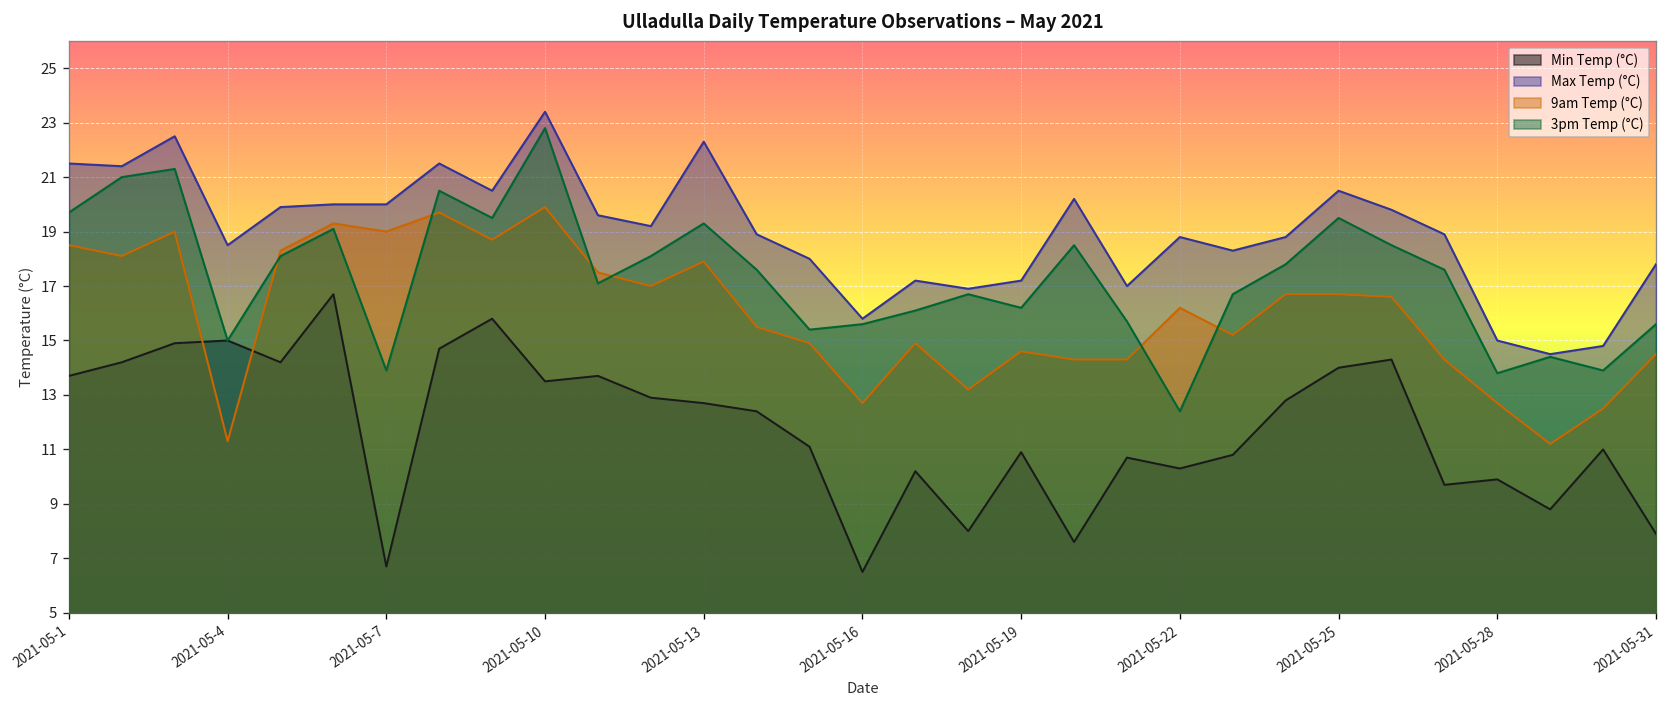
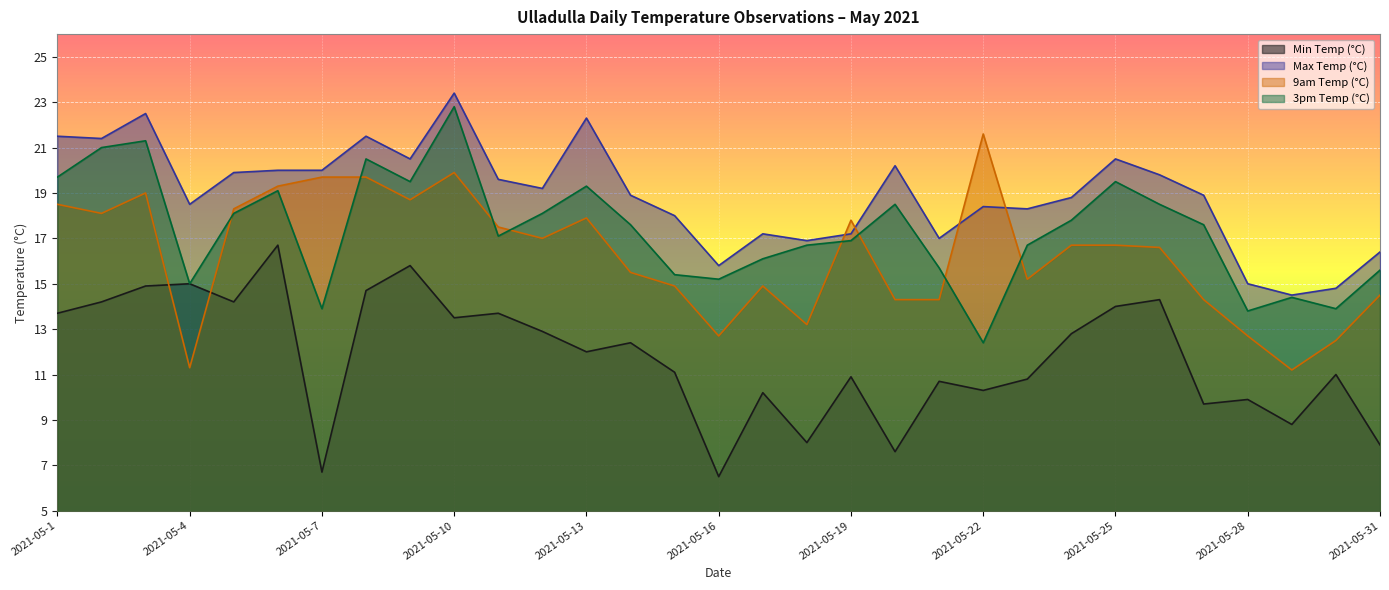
9am Temp (°C), 2021-05-7: 19.0 -> 19.7
Min Temp (°C), 2021-05-13: 12.7 -> 12.0
3pm Temp (°C), 2021-05-16: 15.6 -> 15.2
9am Temp (°C), 2021-05-19: 14.6 -> 17.8
3pm Temp (°C), 2021-05-19: 16.2 -> 16.9
Max Temp (°C), 2021-05-22: 18.8 -> 18.4
9am Temp (°C), 2021-05-22: 16.2 -> 21.6
Max Temp (°C), 2021-05-31: 17.8 -> 16.4
